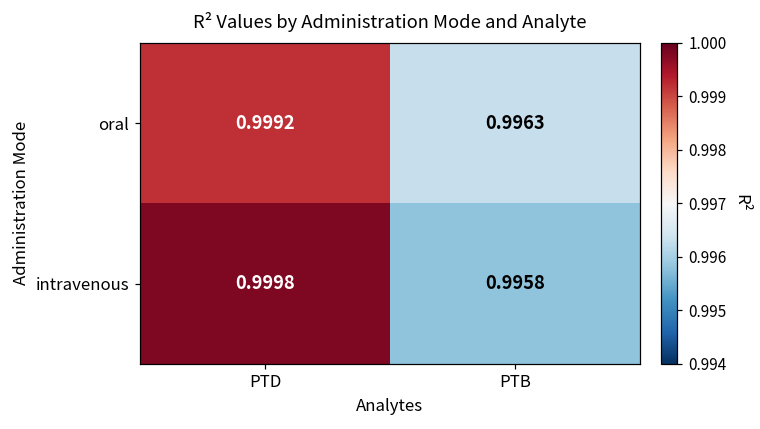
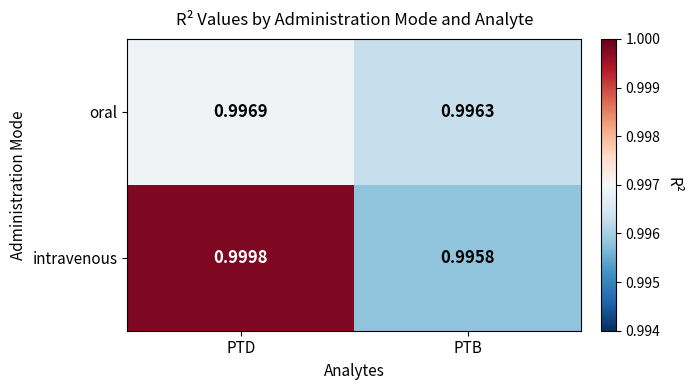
oral, PTD: 0.9992 -> 0.9969
